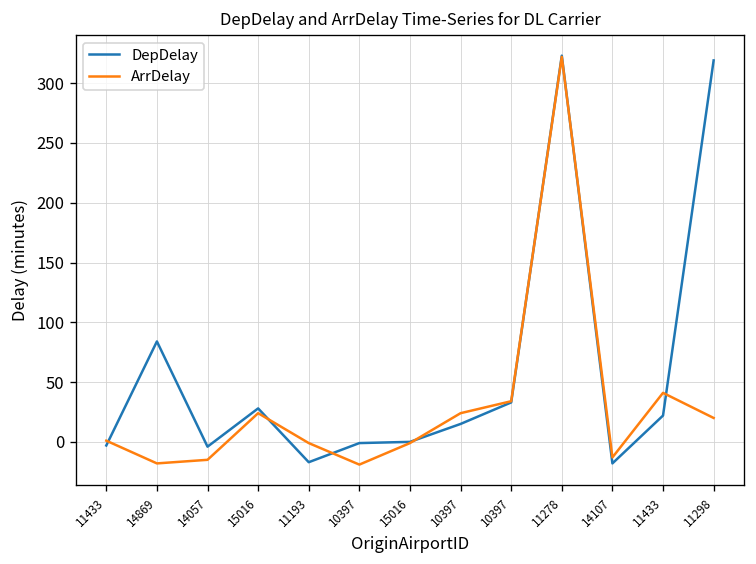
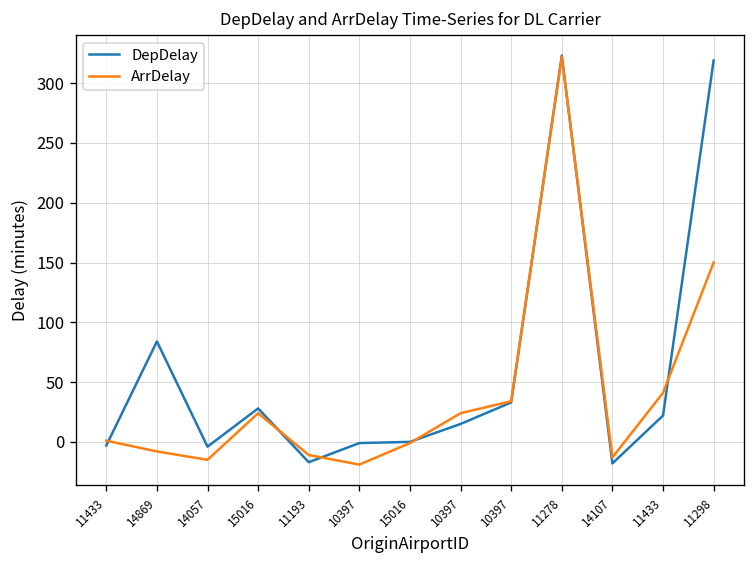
ArrDelay, 14869: -20 -> -10
ArrDelay, 11193: 0 -> -10
ArrDelay, 11298: 20 -> 150
